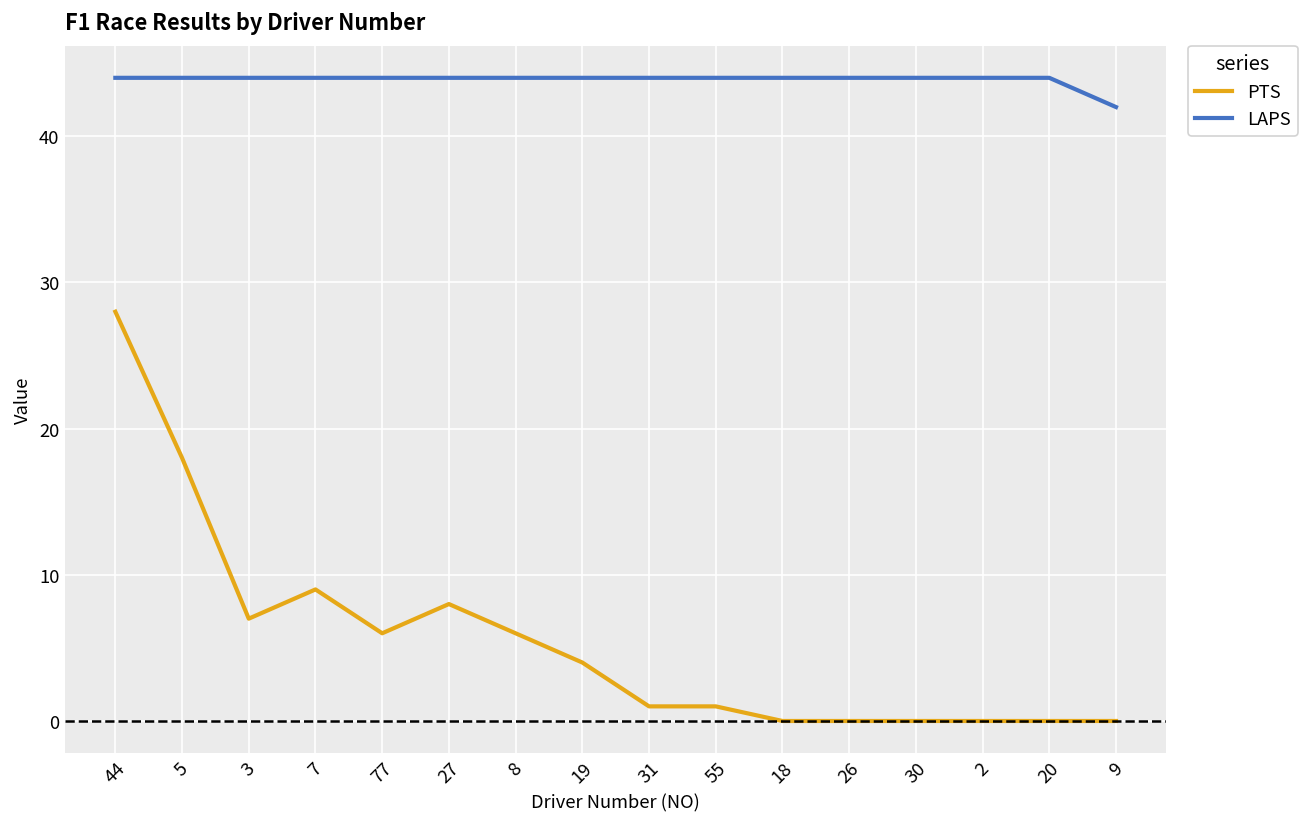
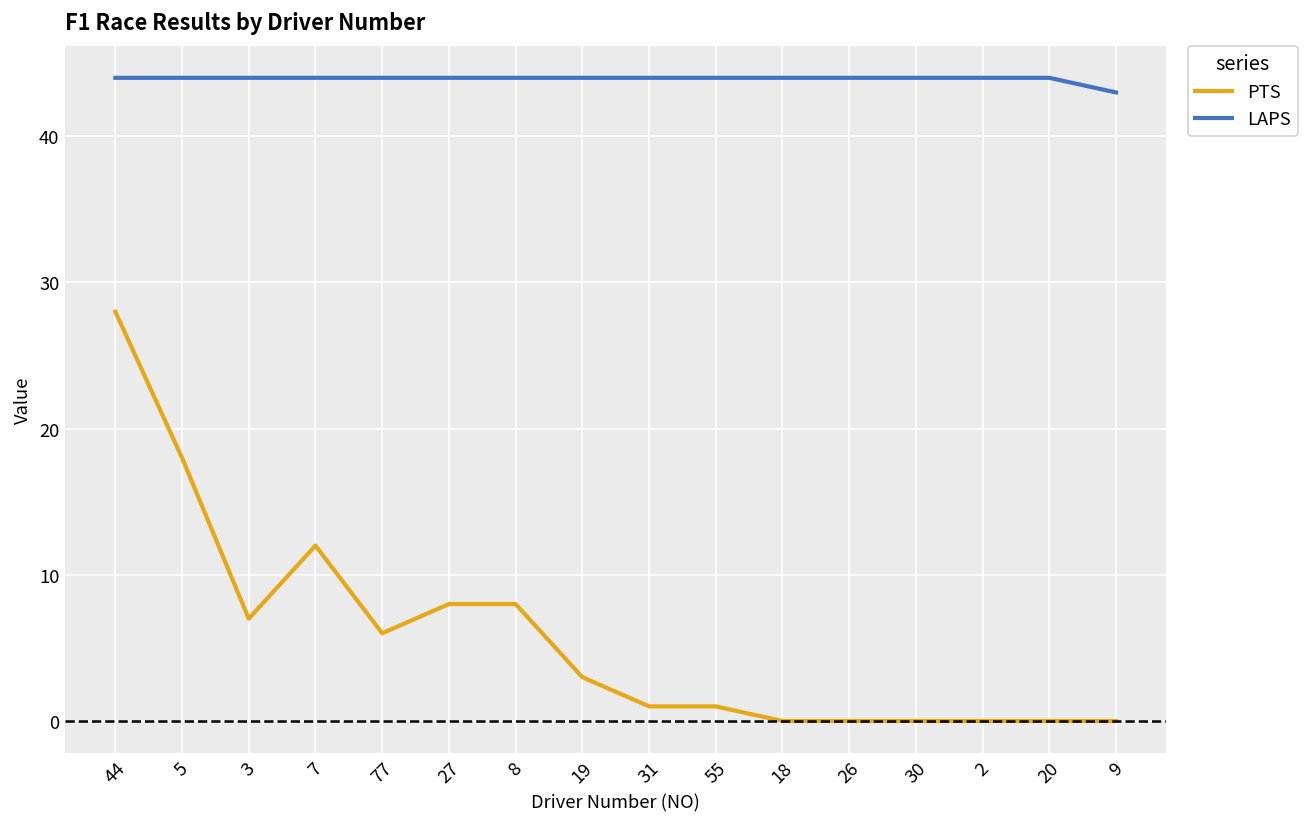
PTS, 7: 9 -> 12
PTS, 8: 6 -> 8
PTS, 19: 4 -> 3
LAPS, 9: 42 -> 43
